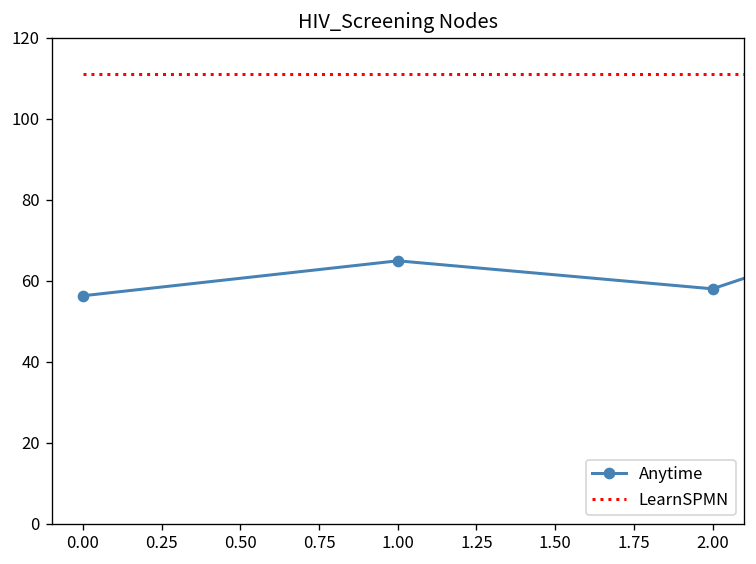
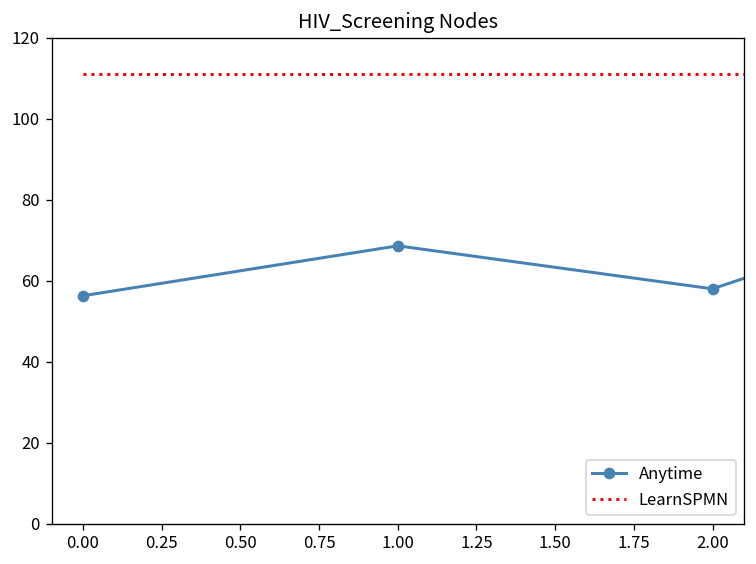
Anytime, 1.00: 65 -> 69
